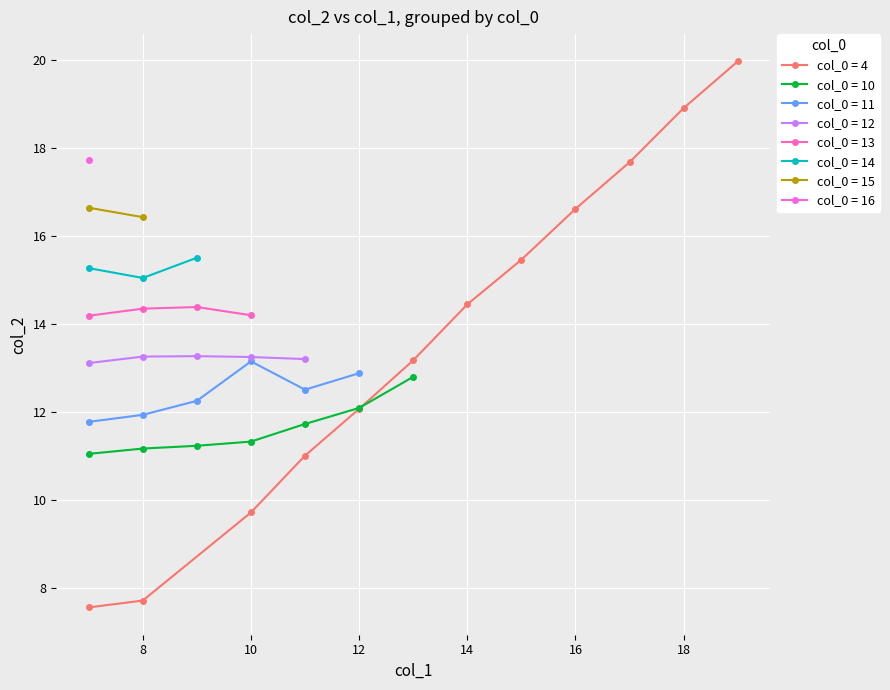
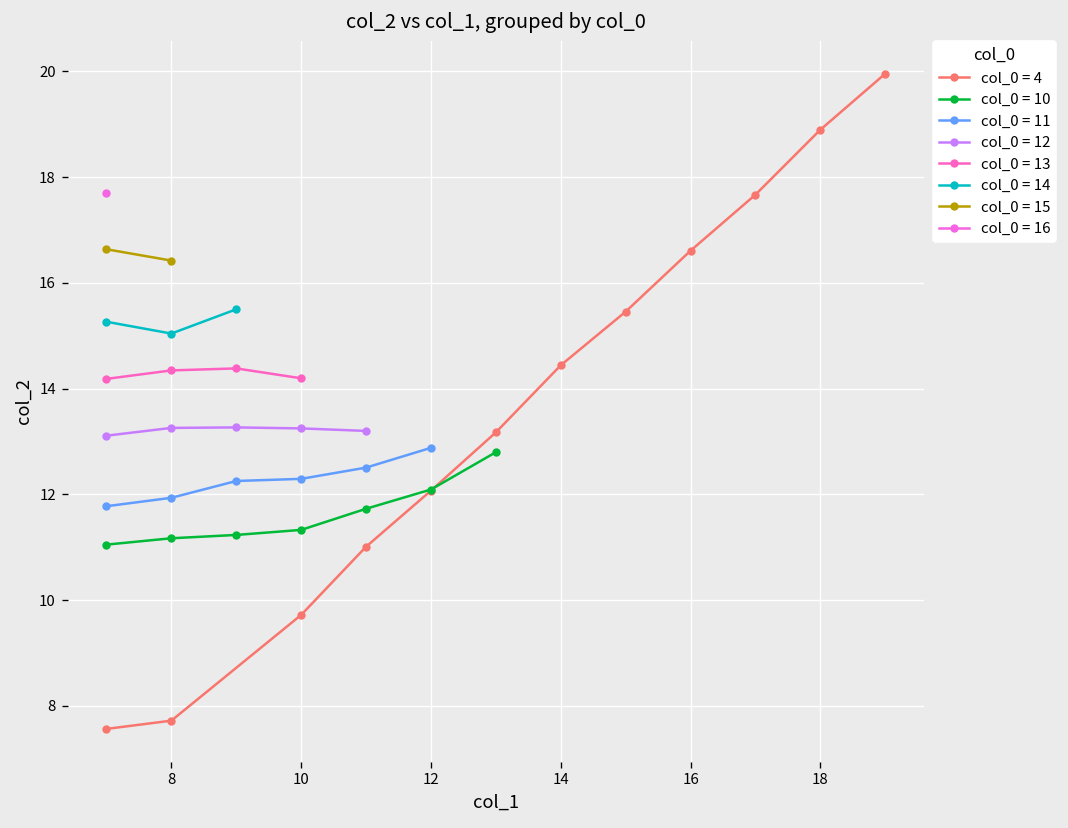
col_0 = 11, 10: 13.1 -> 12.3
